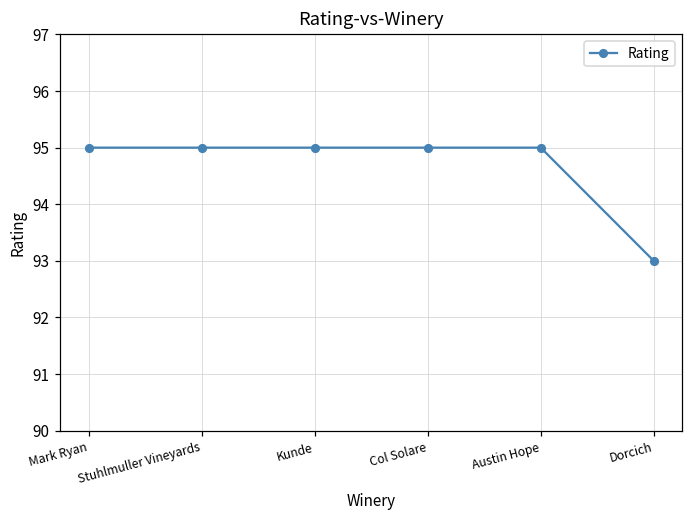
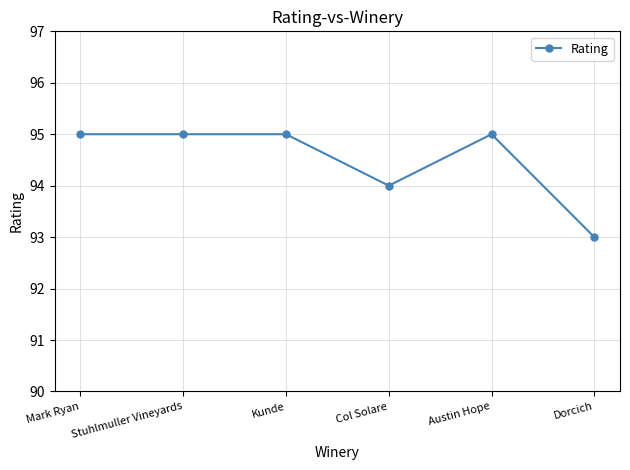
Col Solare: 95 -> 94
